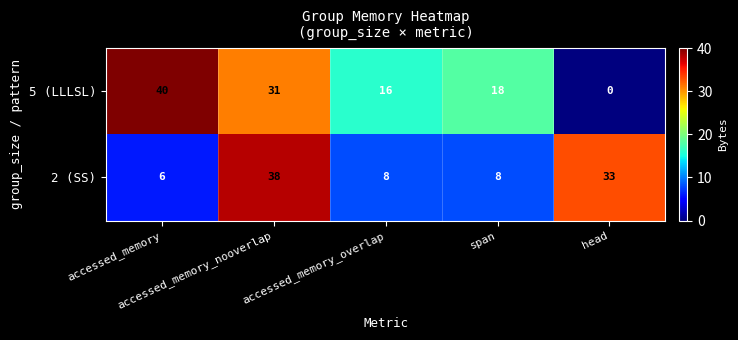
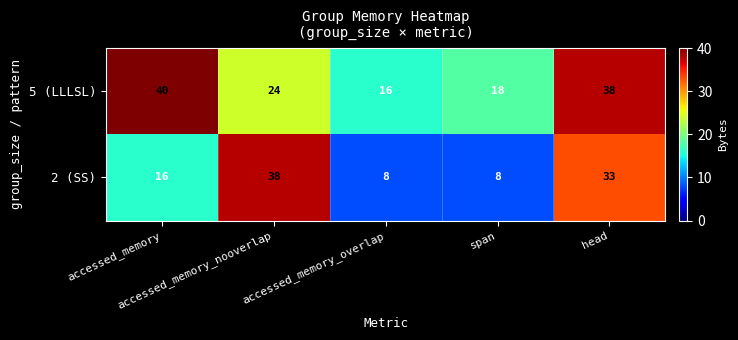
5 (LLLSL), accessed_memory_nooverlap: 31 -> 24
5 (LLLSL), head: 0 -> 38
2 (SS), accessed_memory: 6 -> 16
